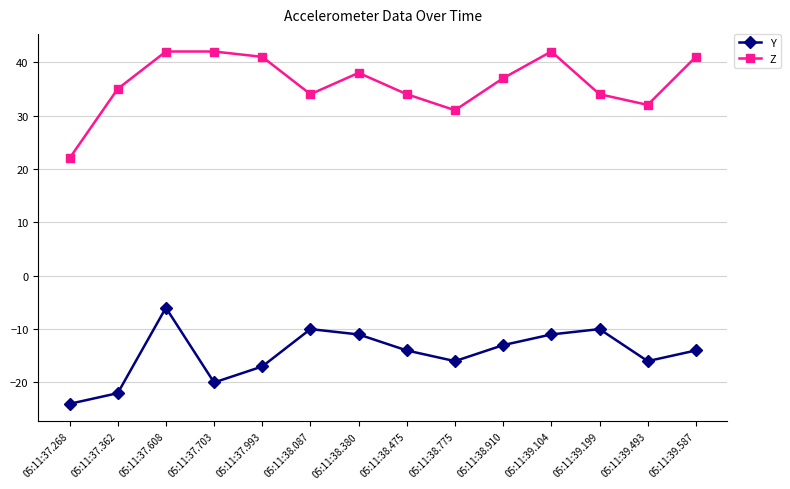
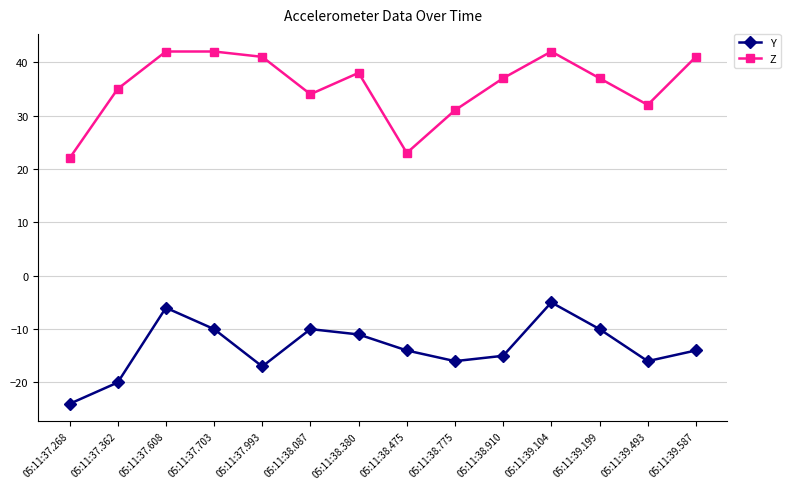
Y, 05:11:37.362: -22 -> -20
Y, 05:11:37.703: -20 -> -10
Z, 05:11:38.475: 34 -> 23
Y, 05:11:38.910: -13 -> -15
Y, 05:11:39.104: -11 -> -5
Z, 05:11:39.199: 34 -> 37
